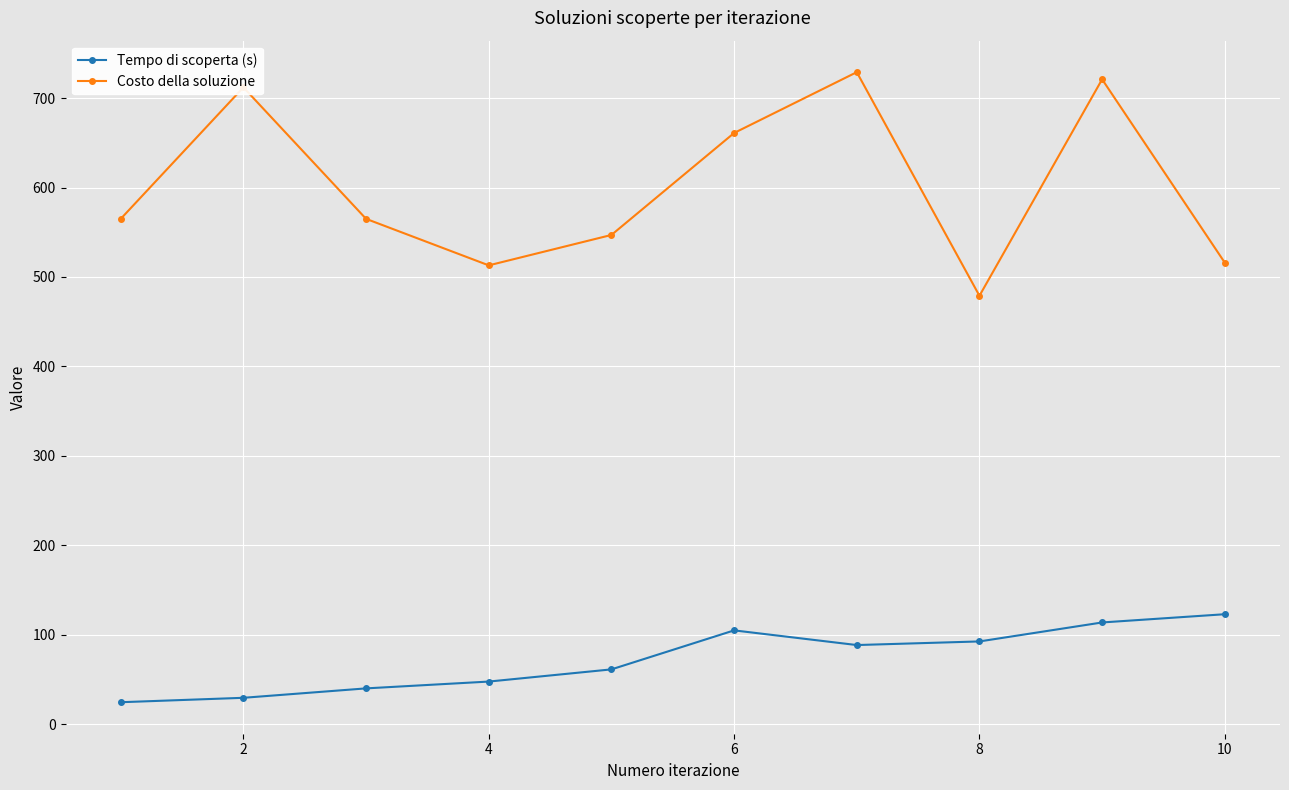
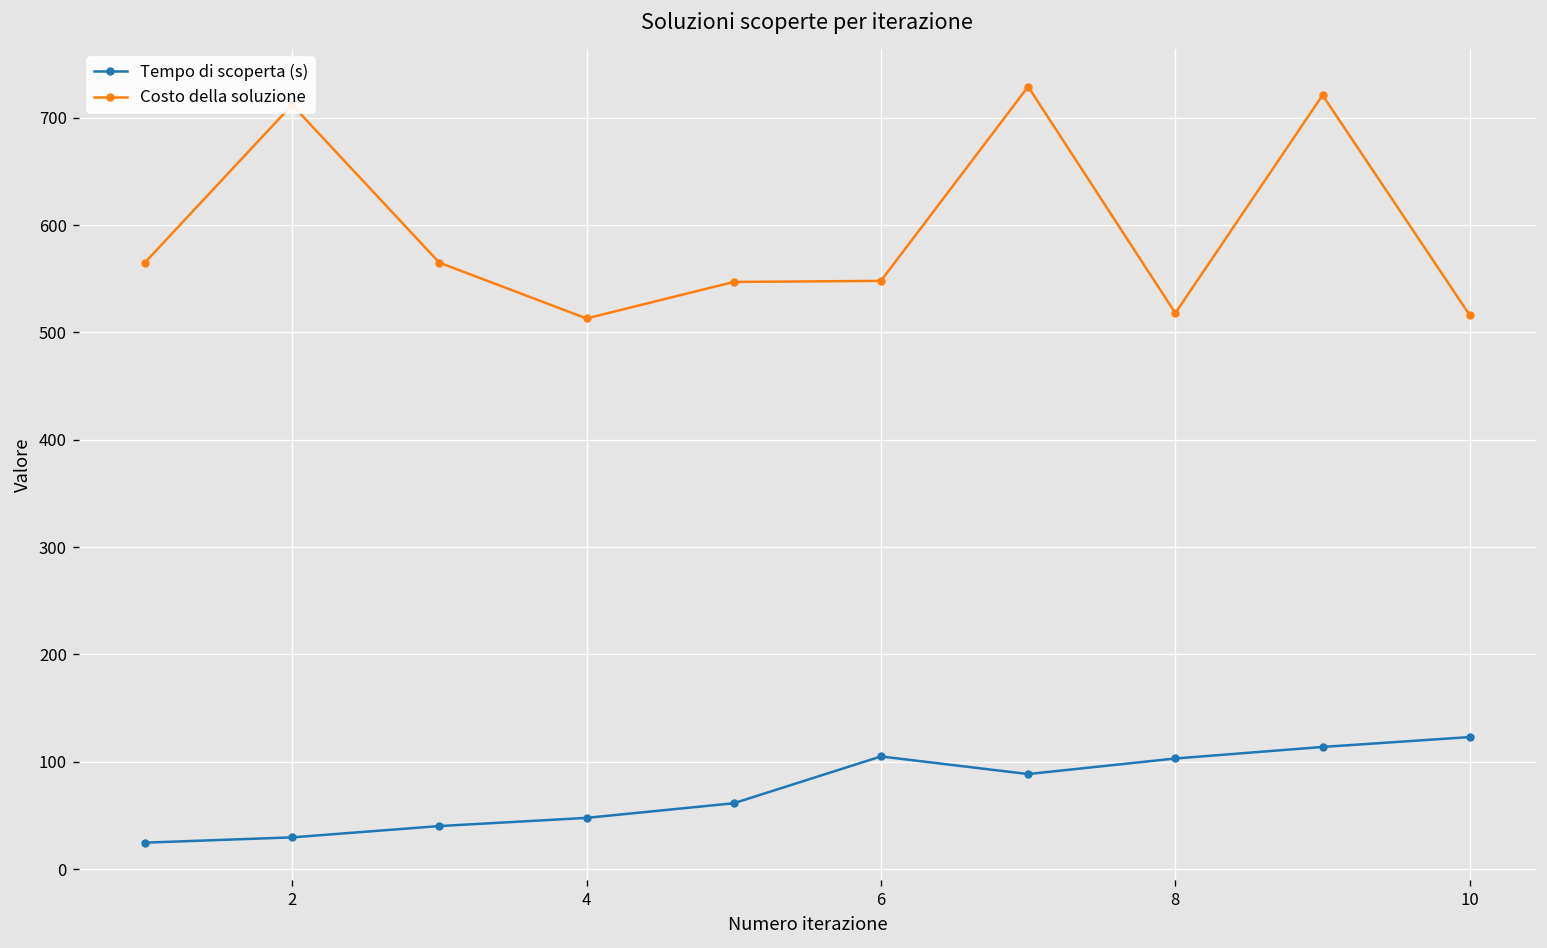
Costo della soluzione, 6: 660 -> 550
Tempo di scoperta (s), 8: 90 -> 100
Costo della soluzione, 8: 480 -> 520
